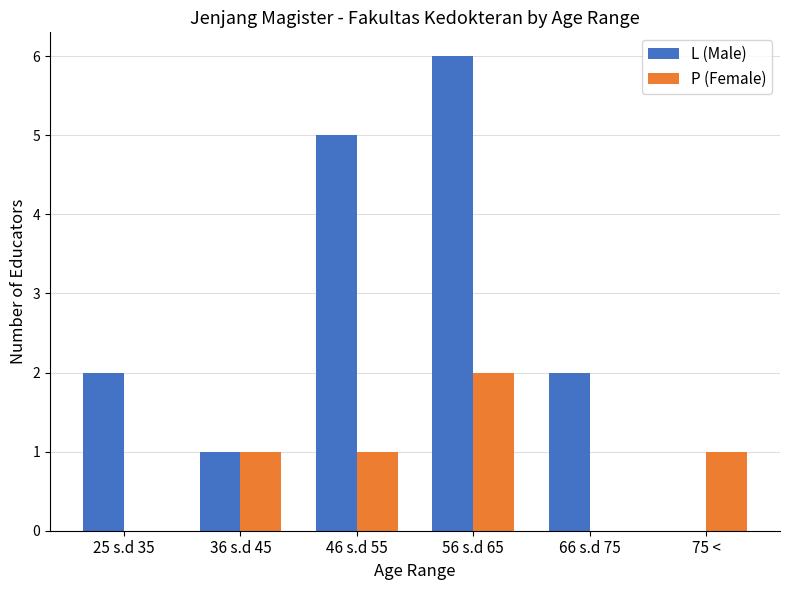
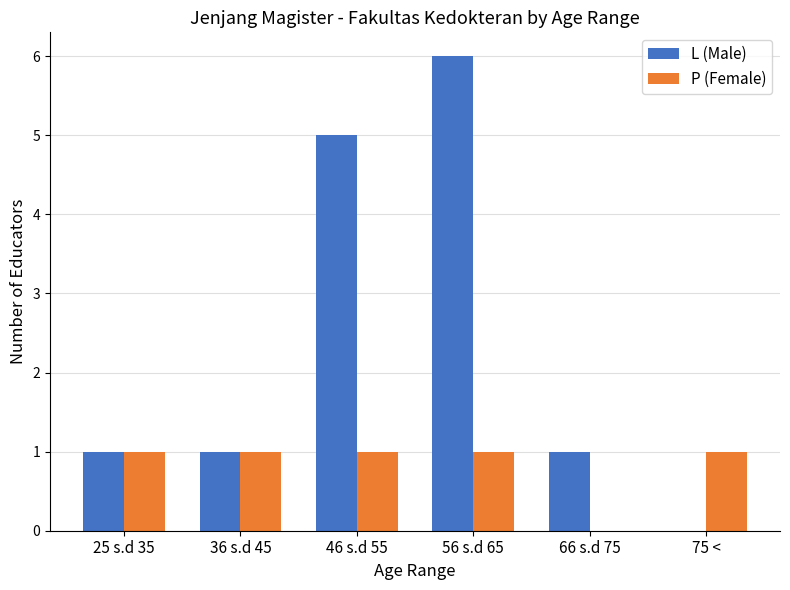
L (Male), 25 s.d 35: 2 -> 1
P (Female), 25 s.d 35: 0 -> 1
P (Female), 56 s.d 65: 2 -> 1
L (Male), 66 s.d 75: 2 -> 1
